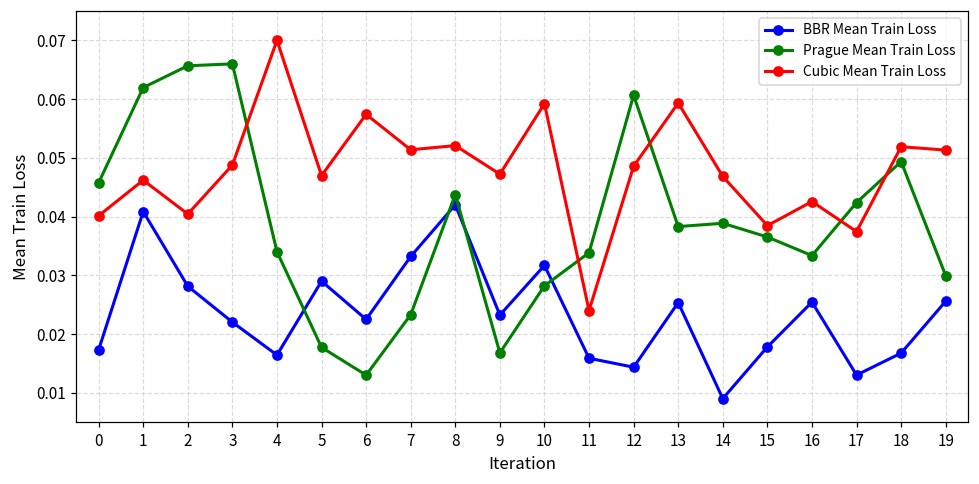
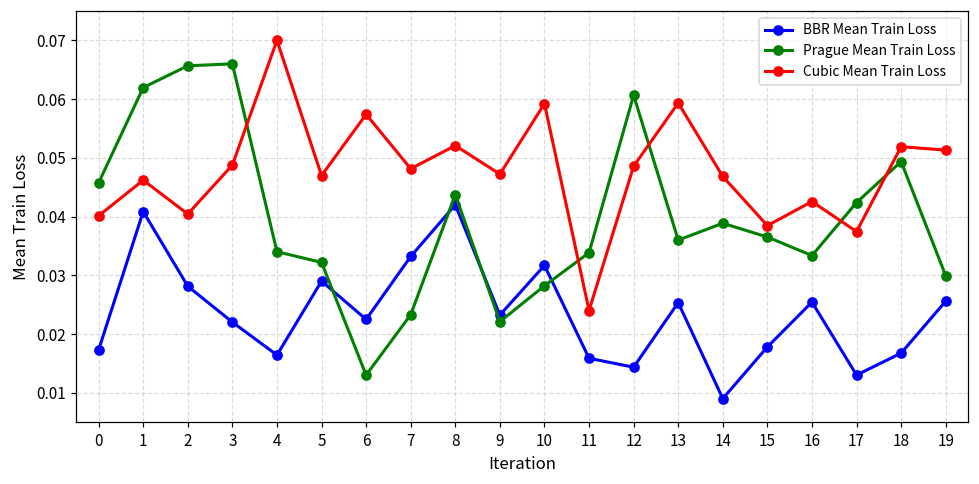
Prague Mean Train Loss, 5: 0.018 -> 0.032
Cubic Mean Train Loss, 7: 0.051 -> 0.048
Prague Mean Train Loss, 9: 0.017 -> 0.022
Prague Mean Train Loss, 13: 0.038 -> 0.036
